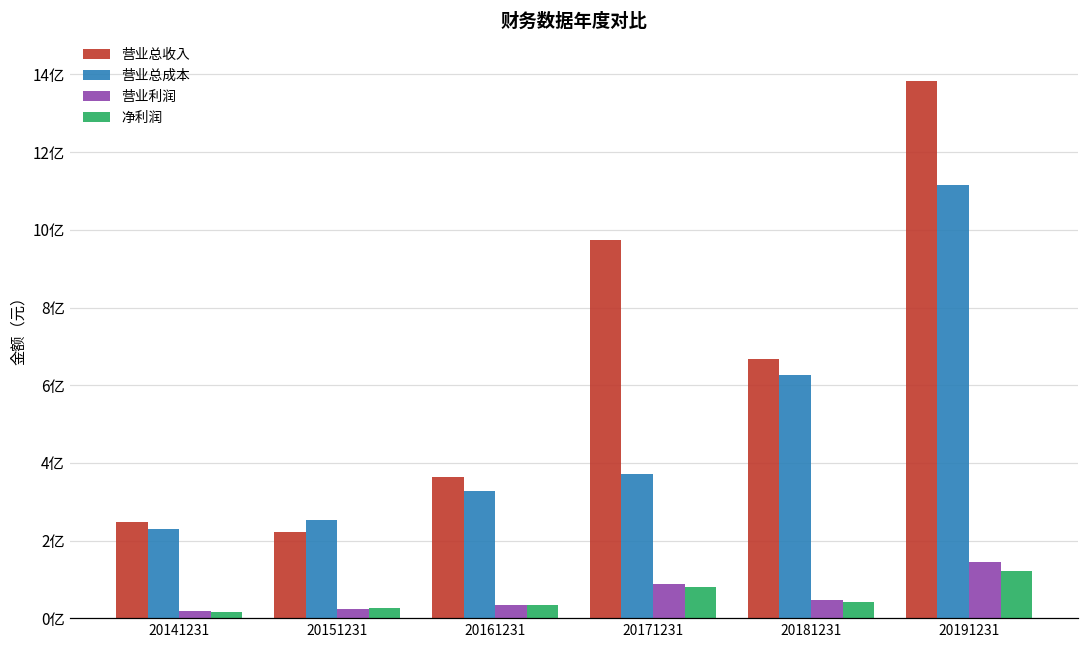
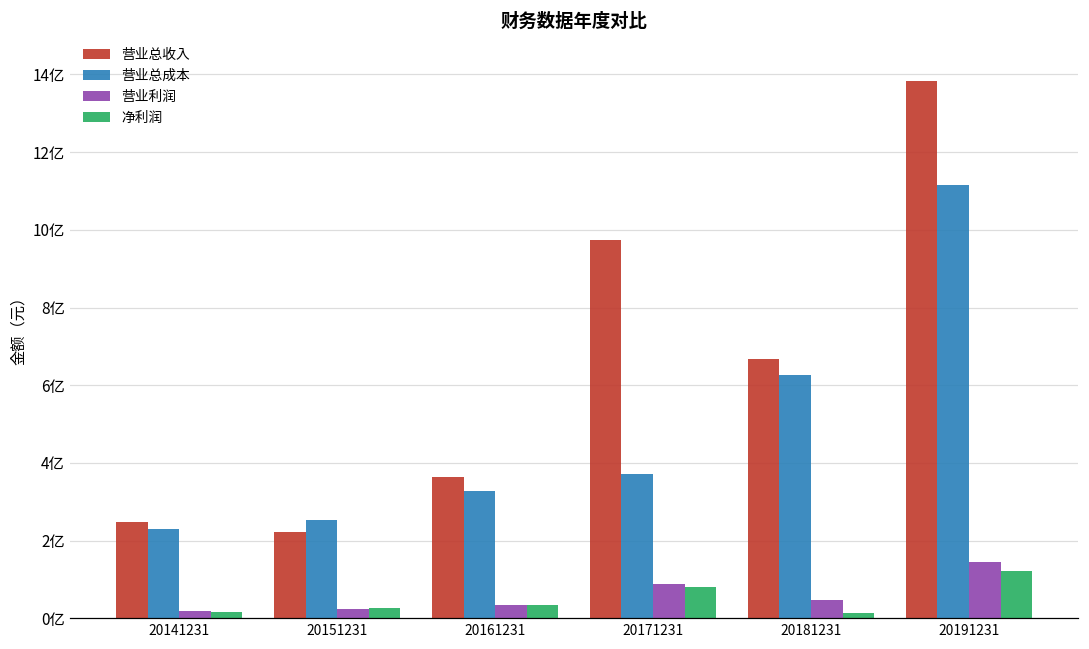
净利润, 20181231: 0.4亿 -> 0.1亿
